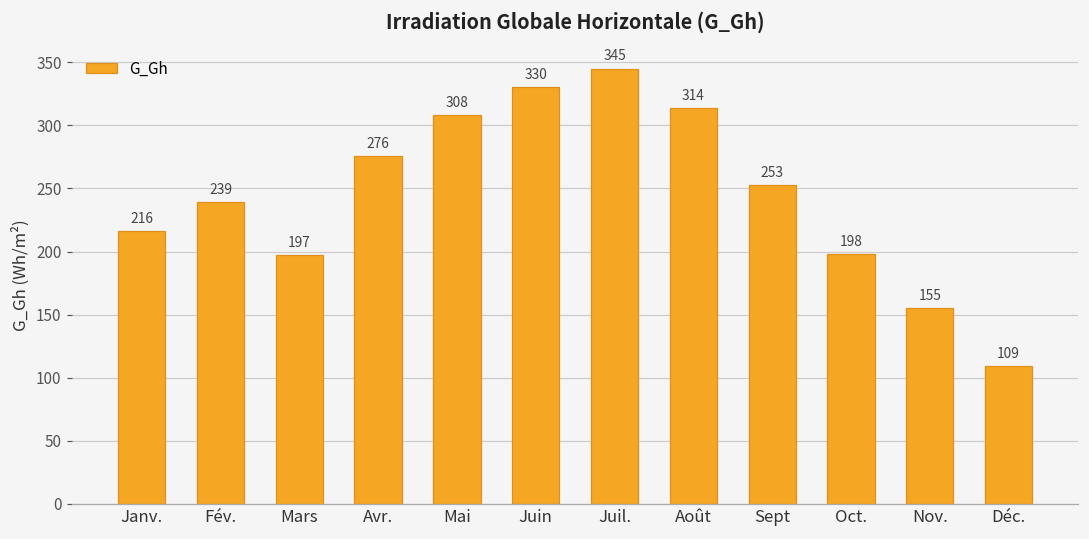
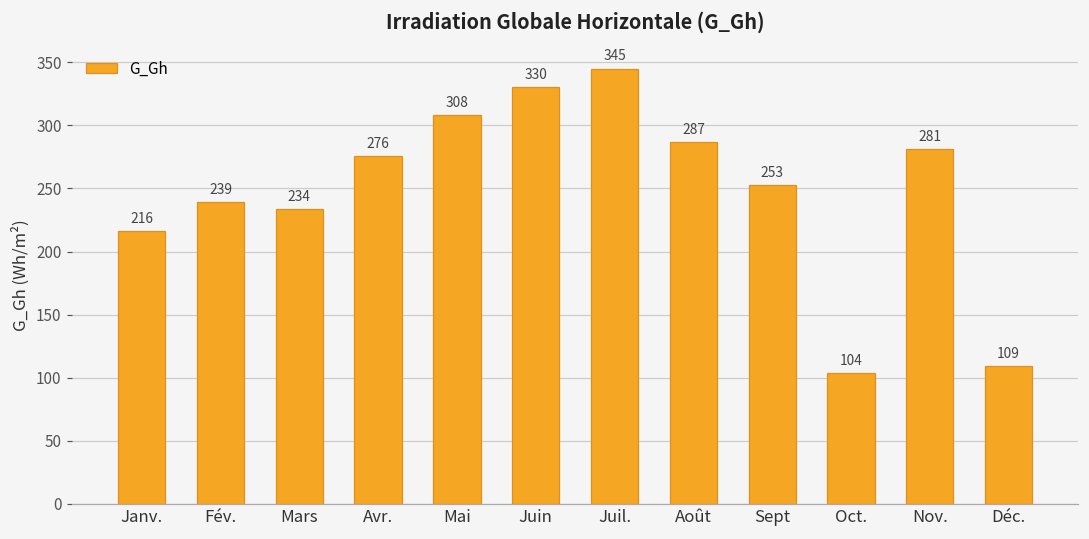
Mars: 197 -> 234
Août: 314 -> 287
Oct.: 198 -> 104
Nov.: 155 -> 281
